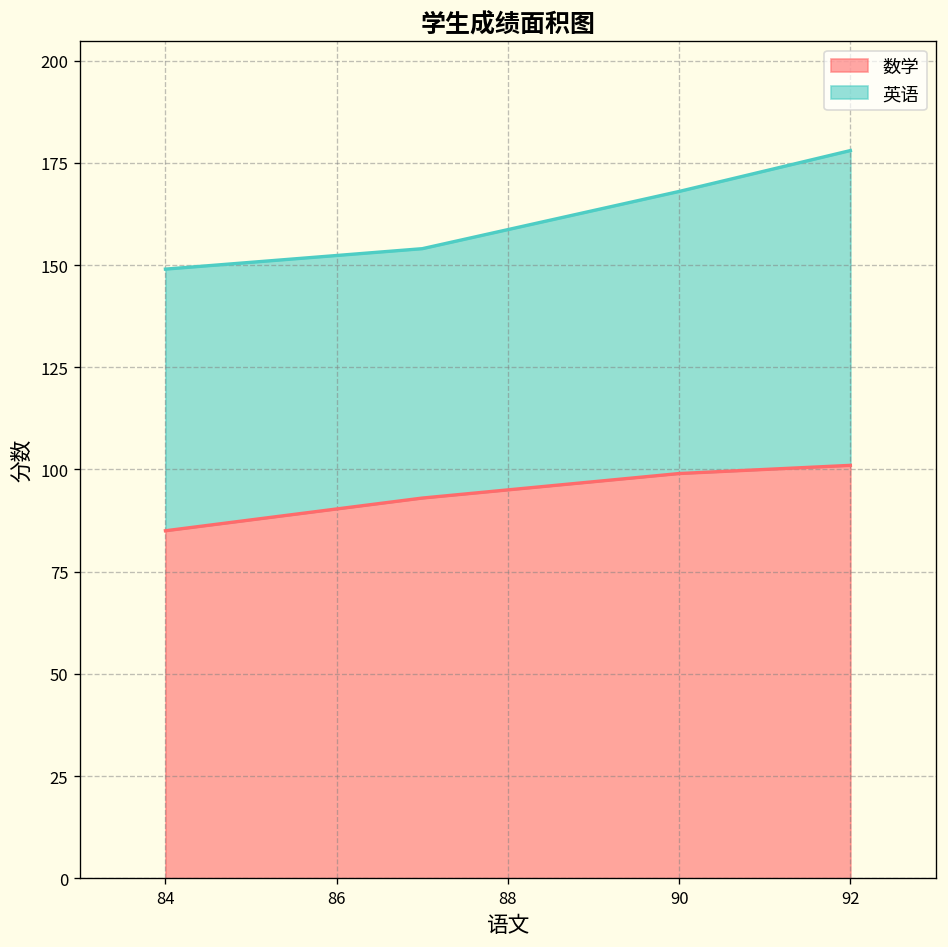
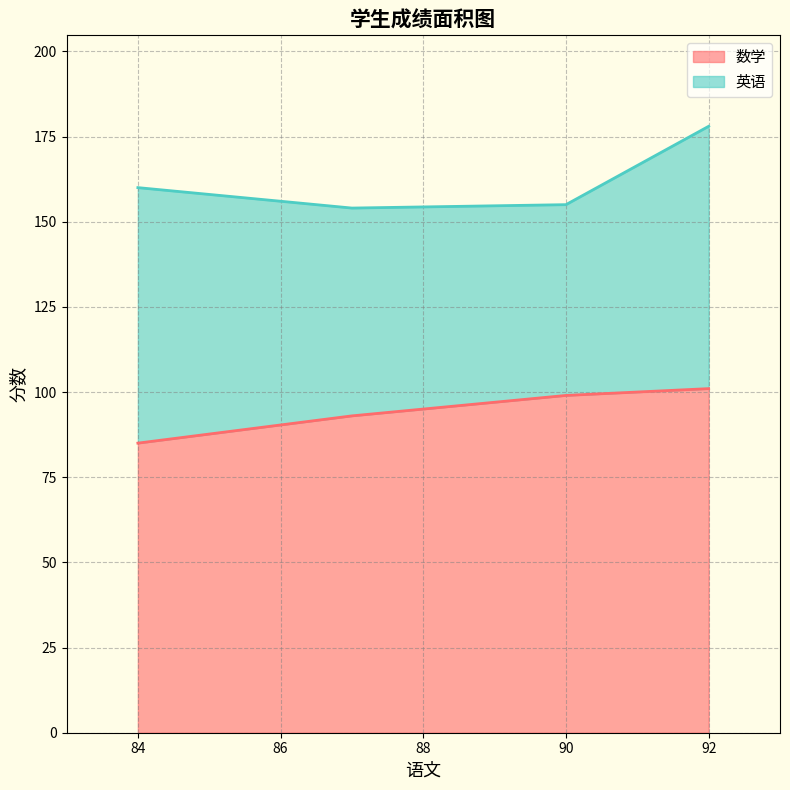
英语, 84: 64 -> 75
英语, 90: 69 -> 56
